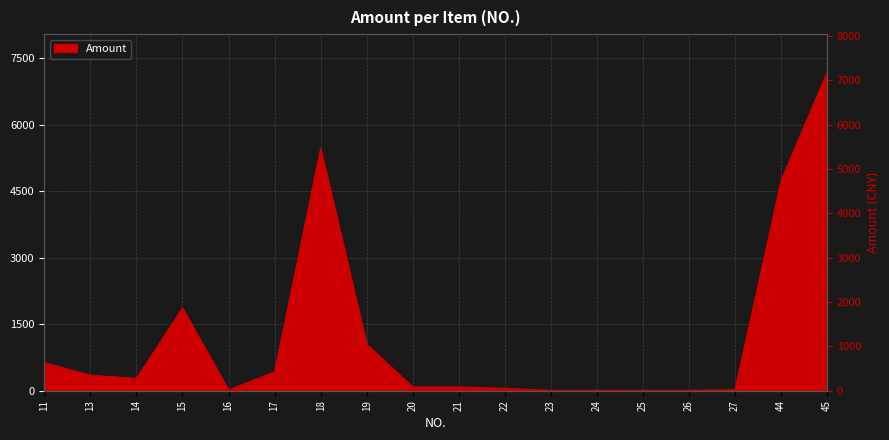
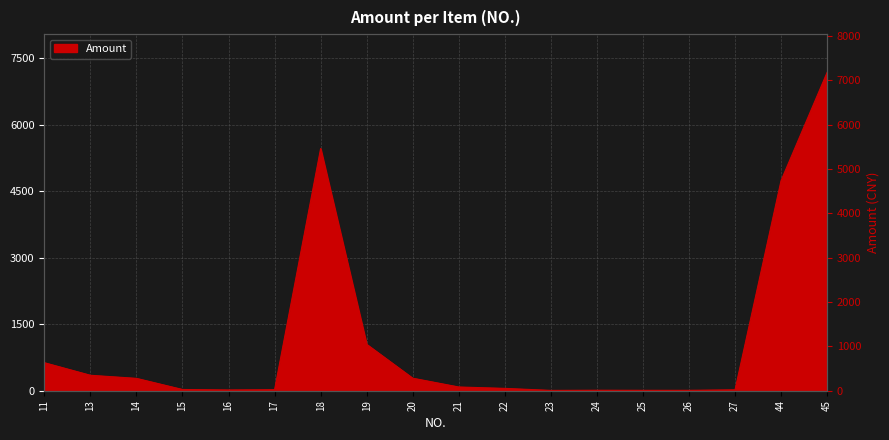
15: 1900 -> 0
17: 400 -> 0
20: 100 -> 300
